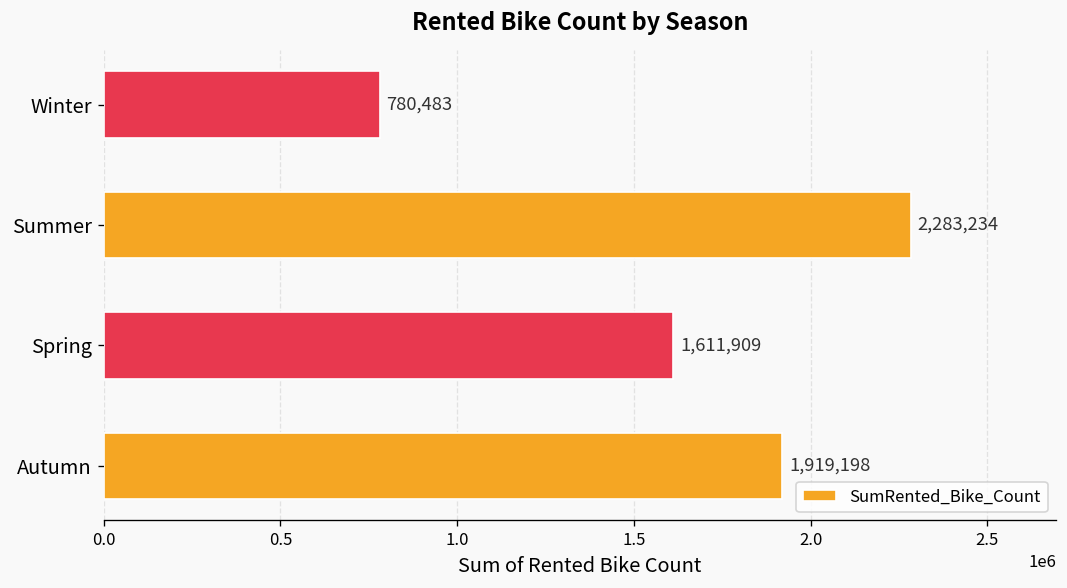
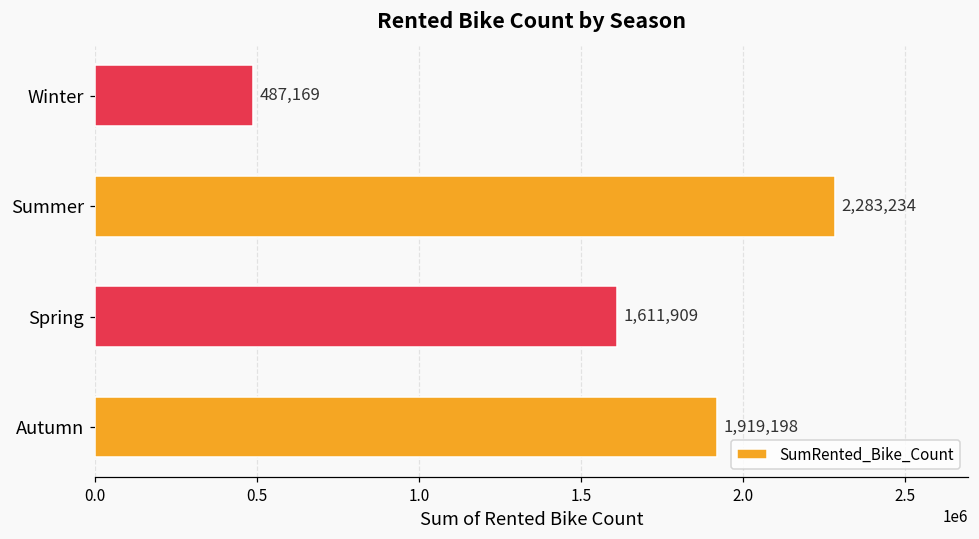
Winter: 780,483 -> 487,169
